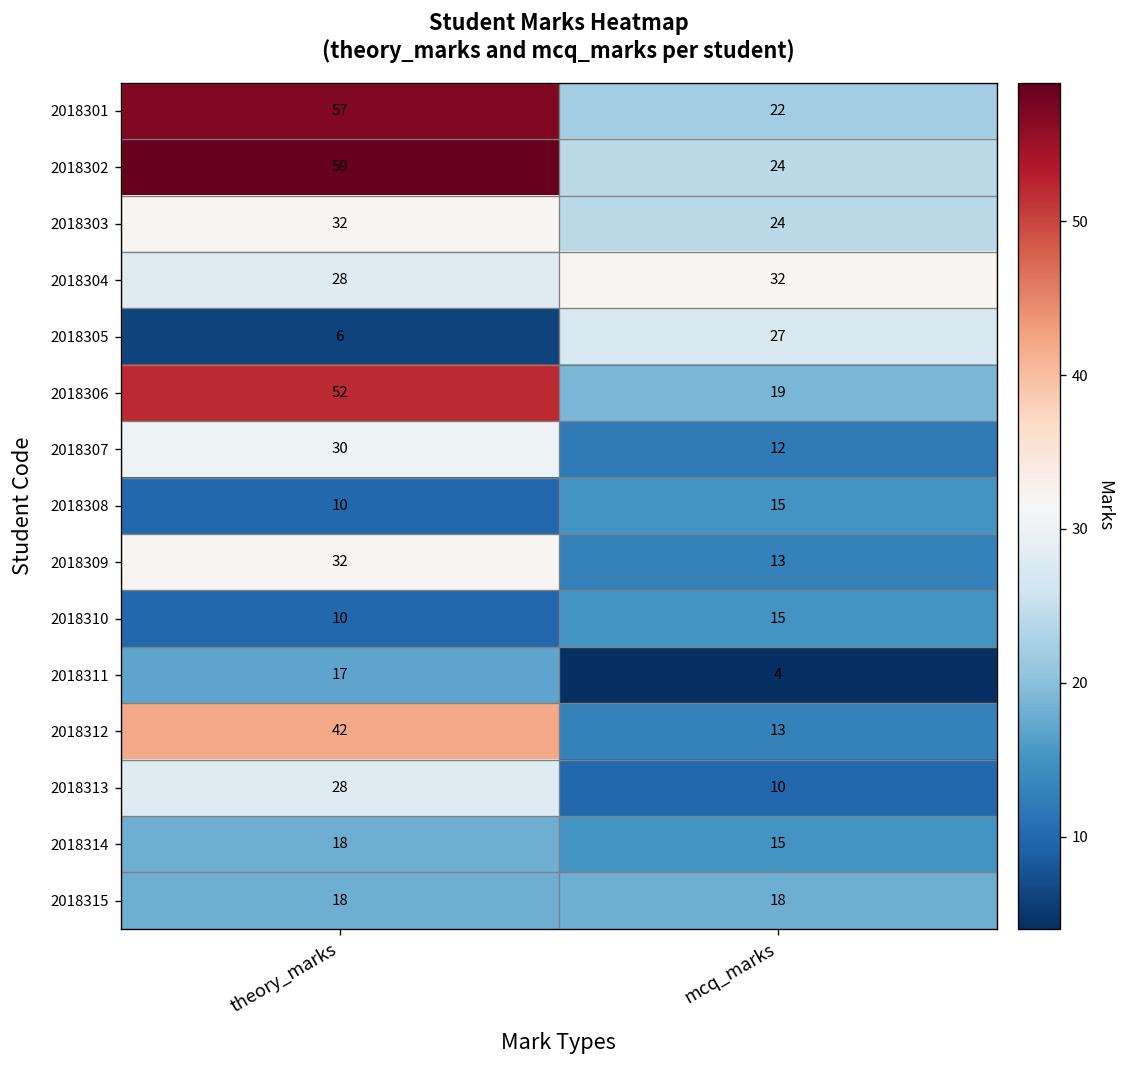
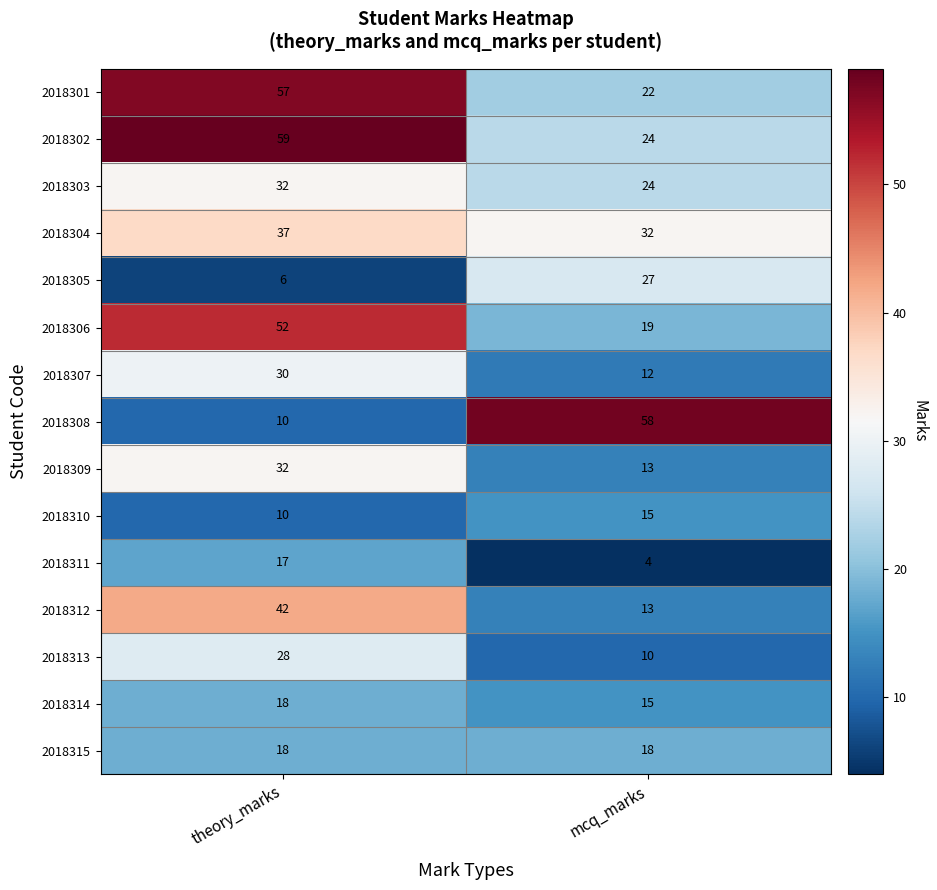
2018304, theory_marks: 28 -> 37
2018308, mcq_marks: 15 -> 58
